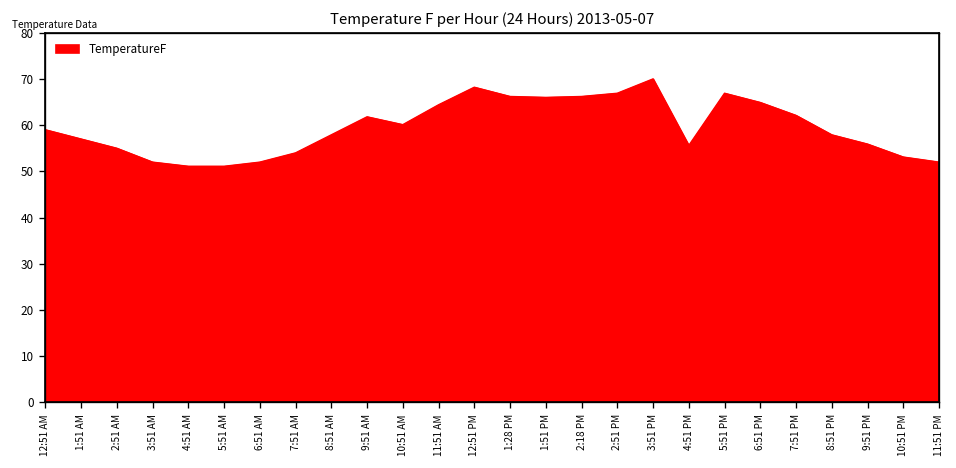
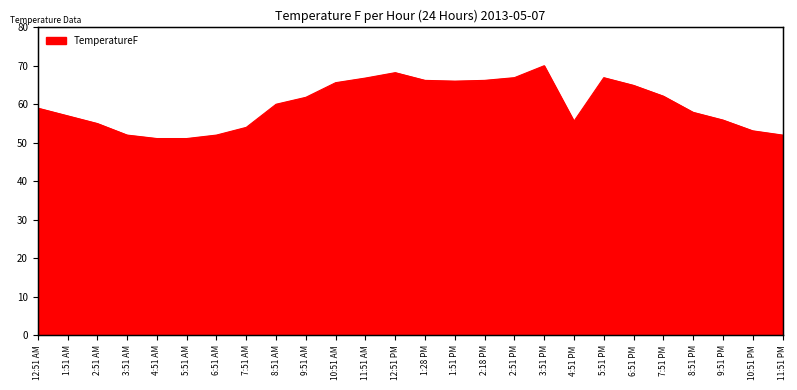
8:51 AM: 58 -> 60
10:51 AM: 60 -> 66
11:51 AM: 64 -> 67
